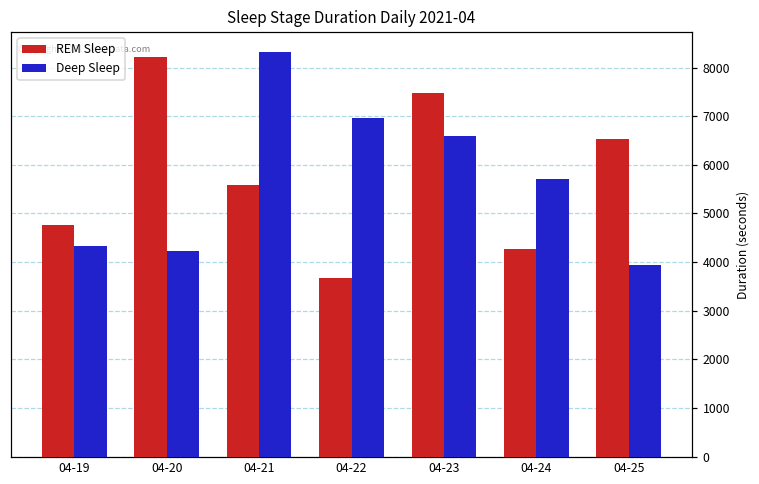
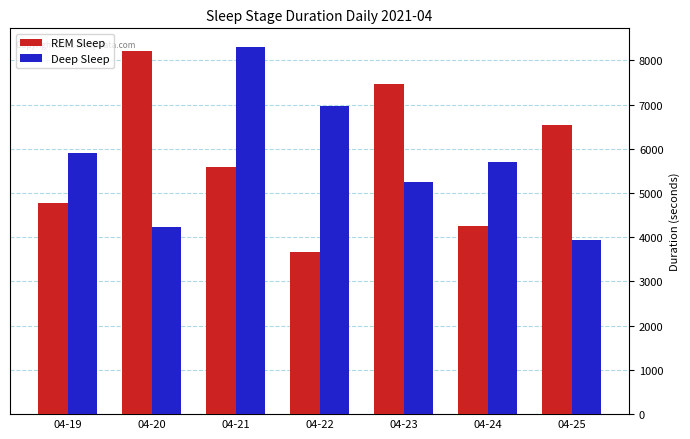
Deep Sleep, 04-19: 4300 -> 5900
Deep Sleep, 04-23: 6600 -> 5300
